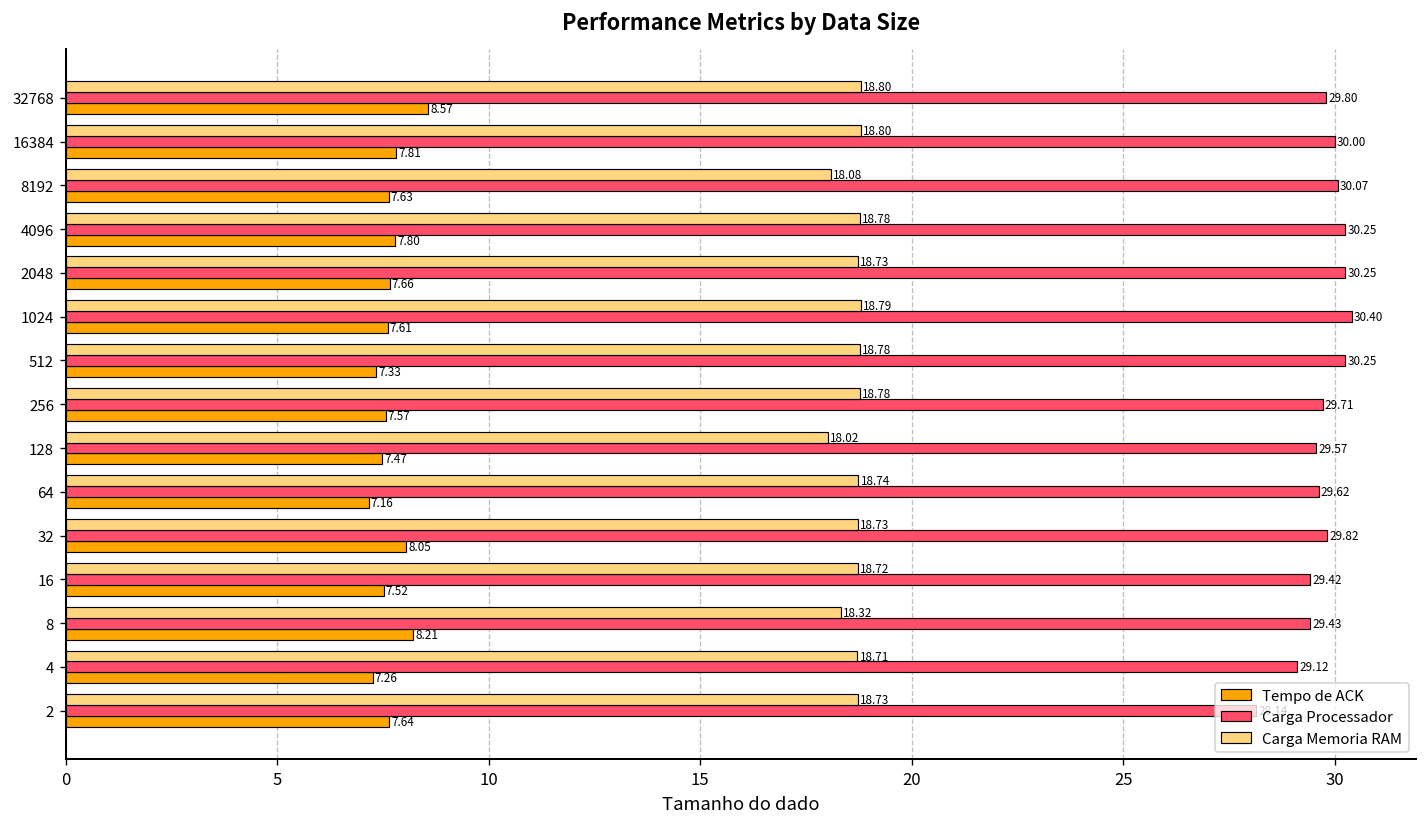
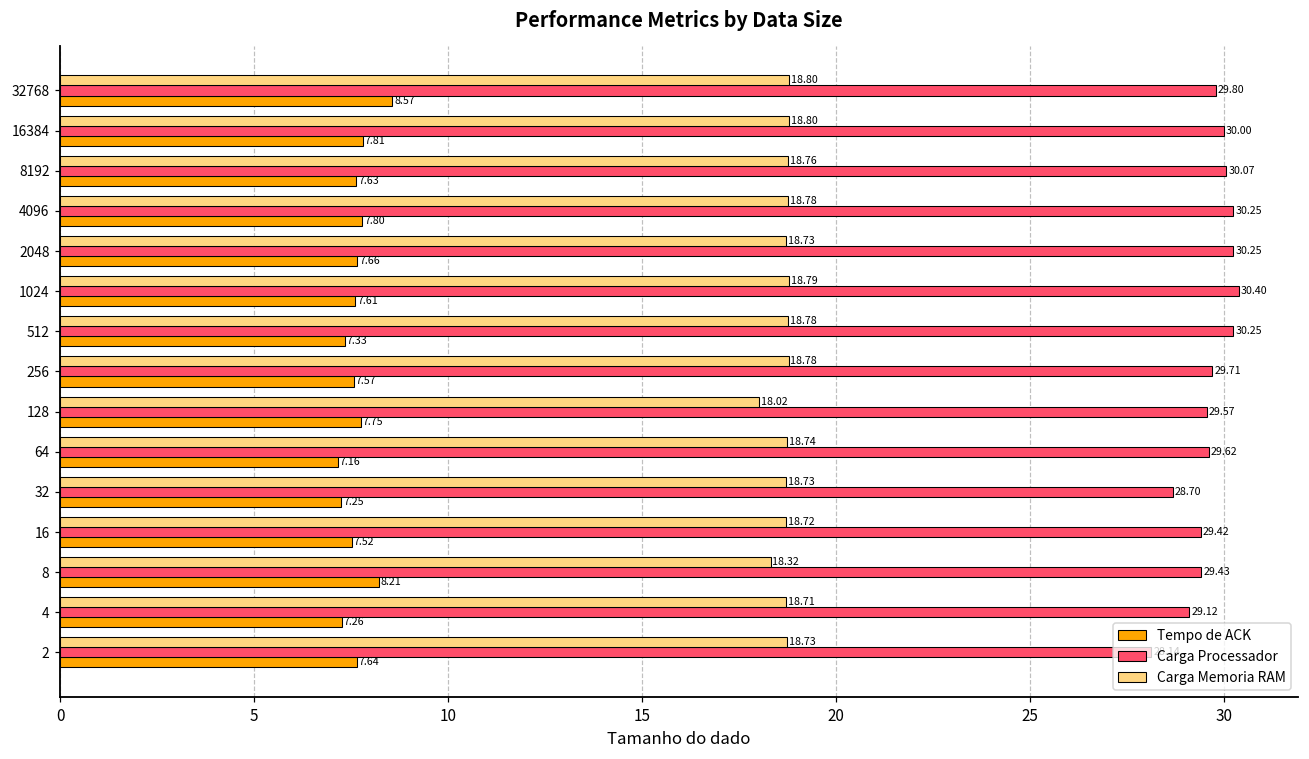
Carga Memoria RAM, 8192: 18.08 -> 18.76
Tempo de ACK, 128: 7.47 -> 7.75
Carga Processador, 32: 29.82 -> 28.70
Tempo de ACK, 32: 8.05 -> 7.25
